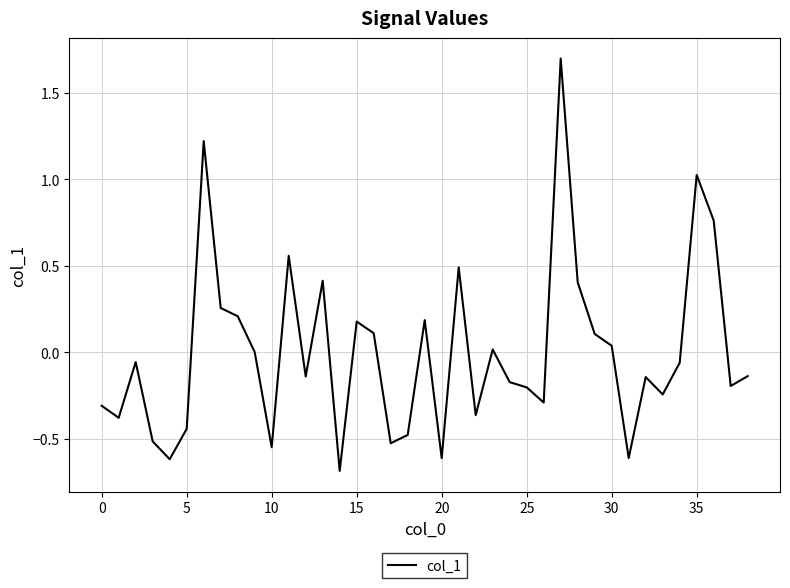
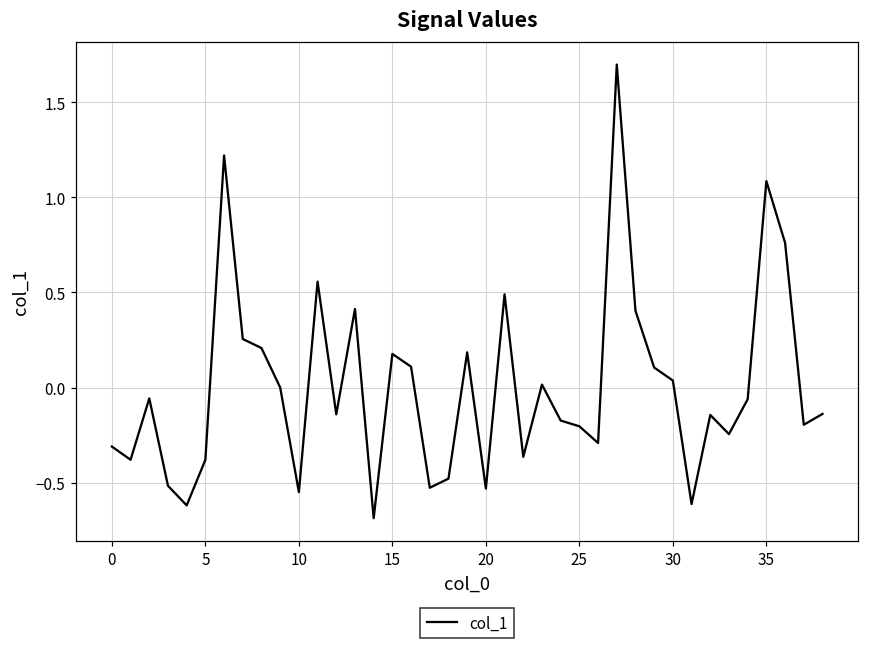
5: -0.44 -> -0.38
20: -0.61 -> -0.53
35: 1.02 -> 1.08
